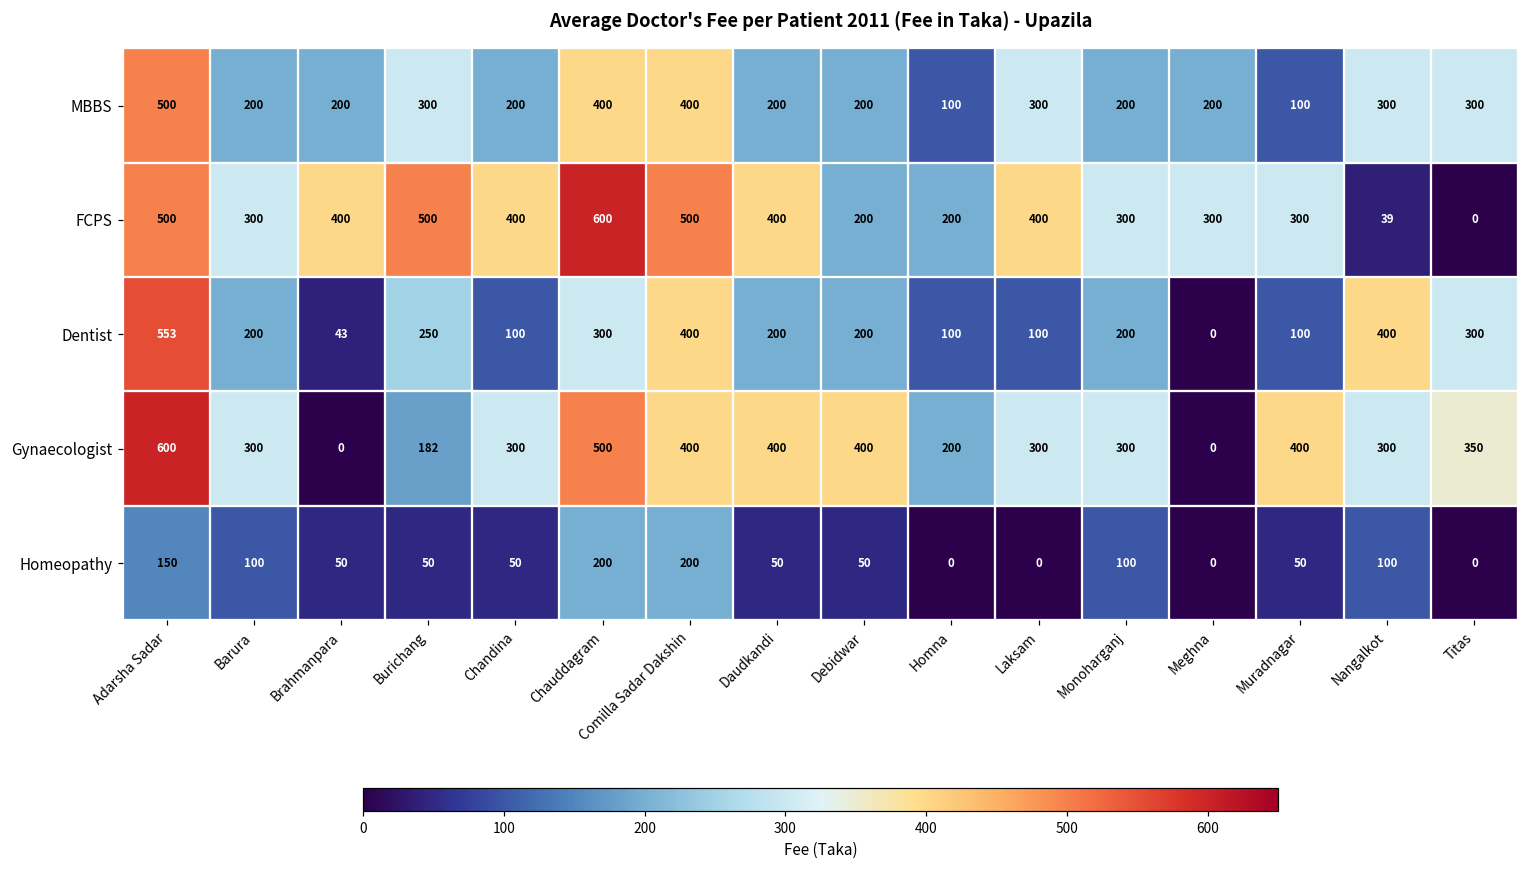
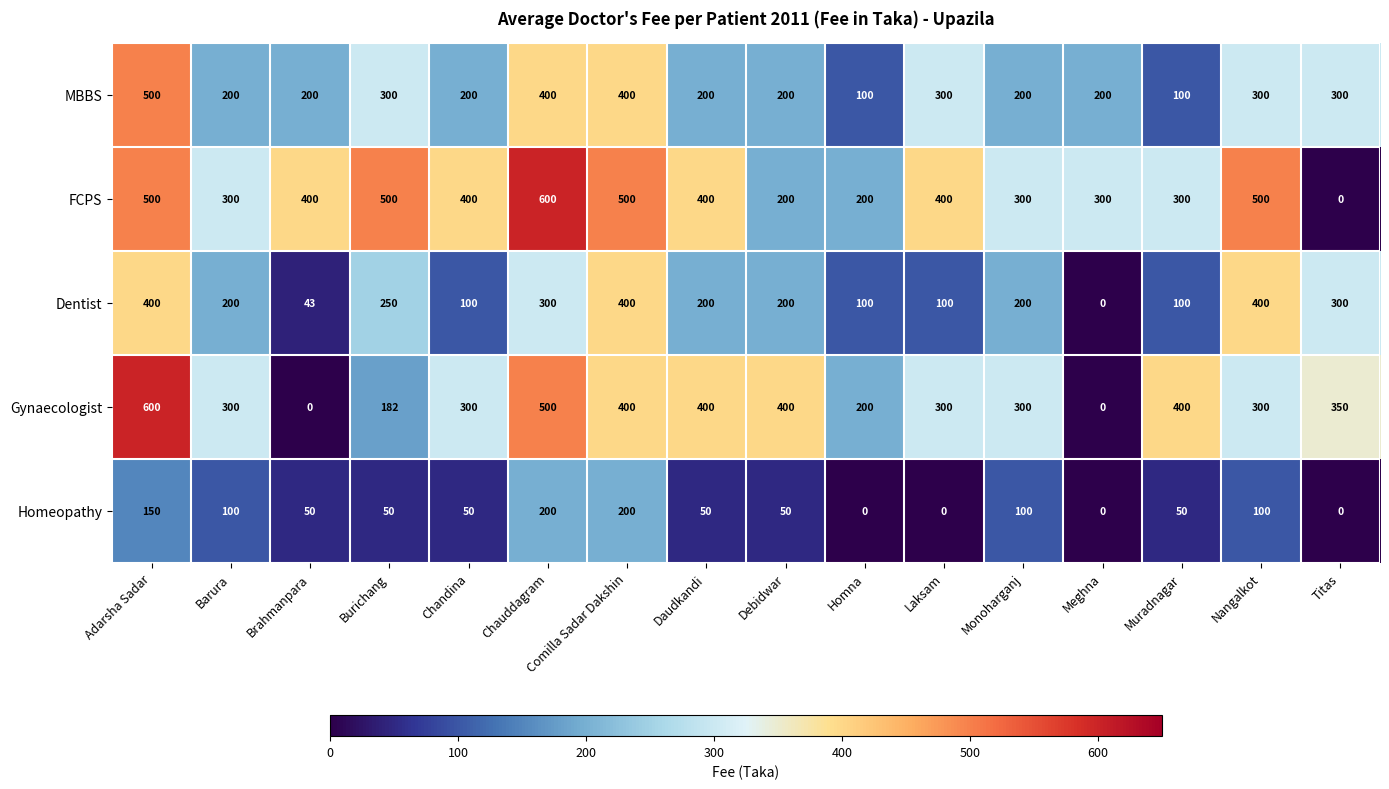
FCPS, Nangalkot: 39 -> 500
Dentist, Adarsha Sadar: 553 -> 400
